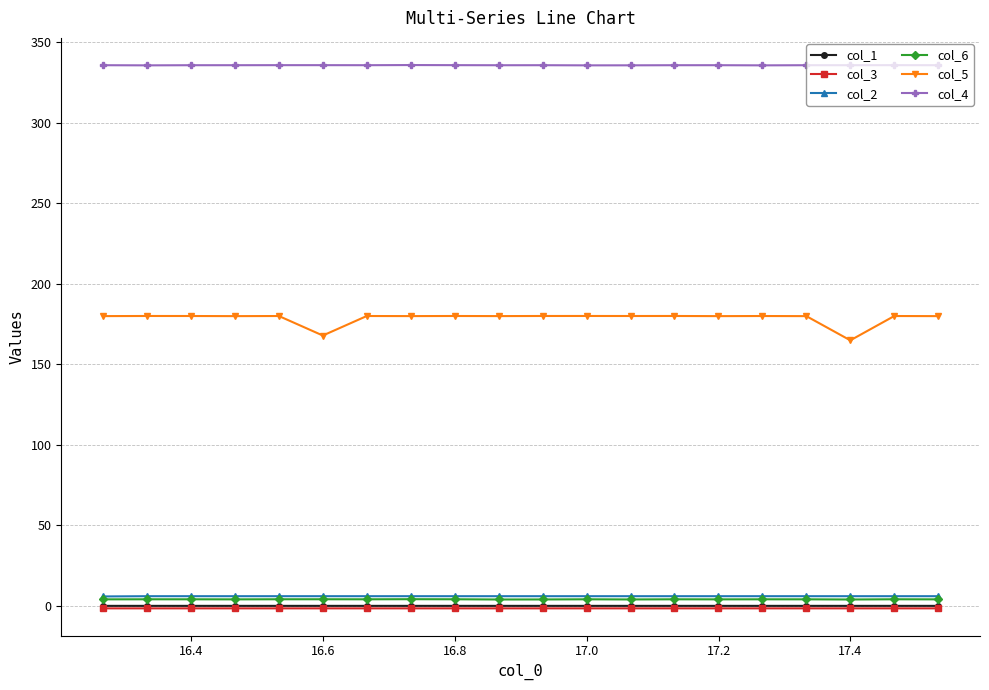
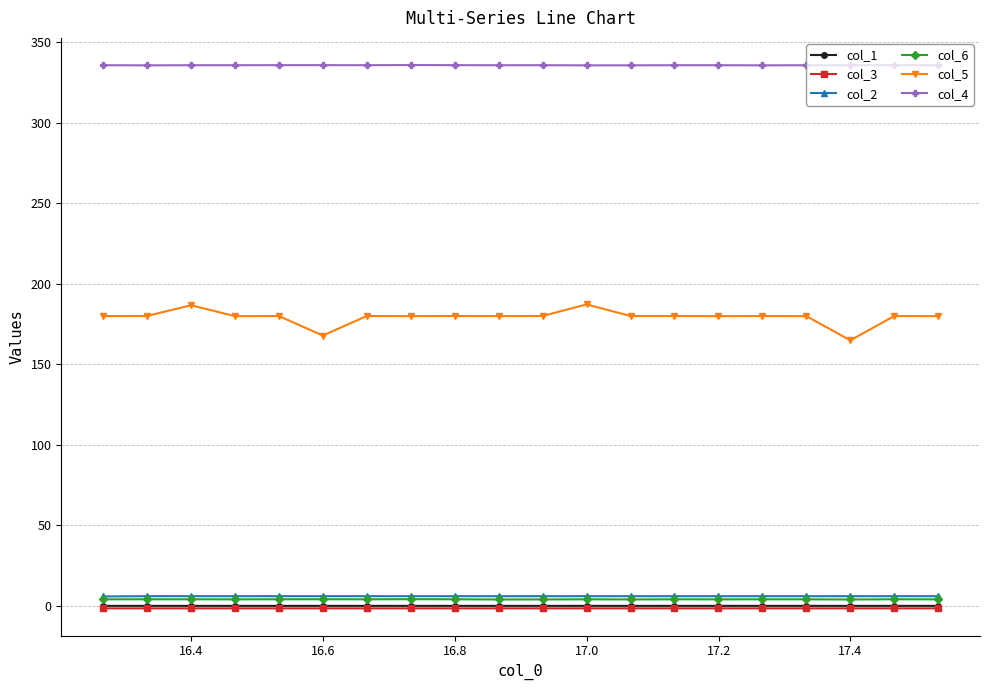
col_5, 16.4: 180 -> 187
col_5, 17.0: 180 -> 187
